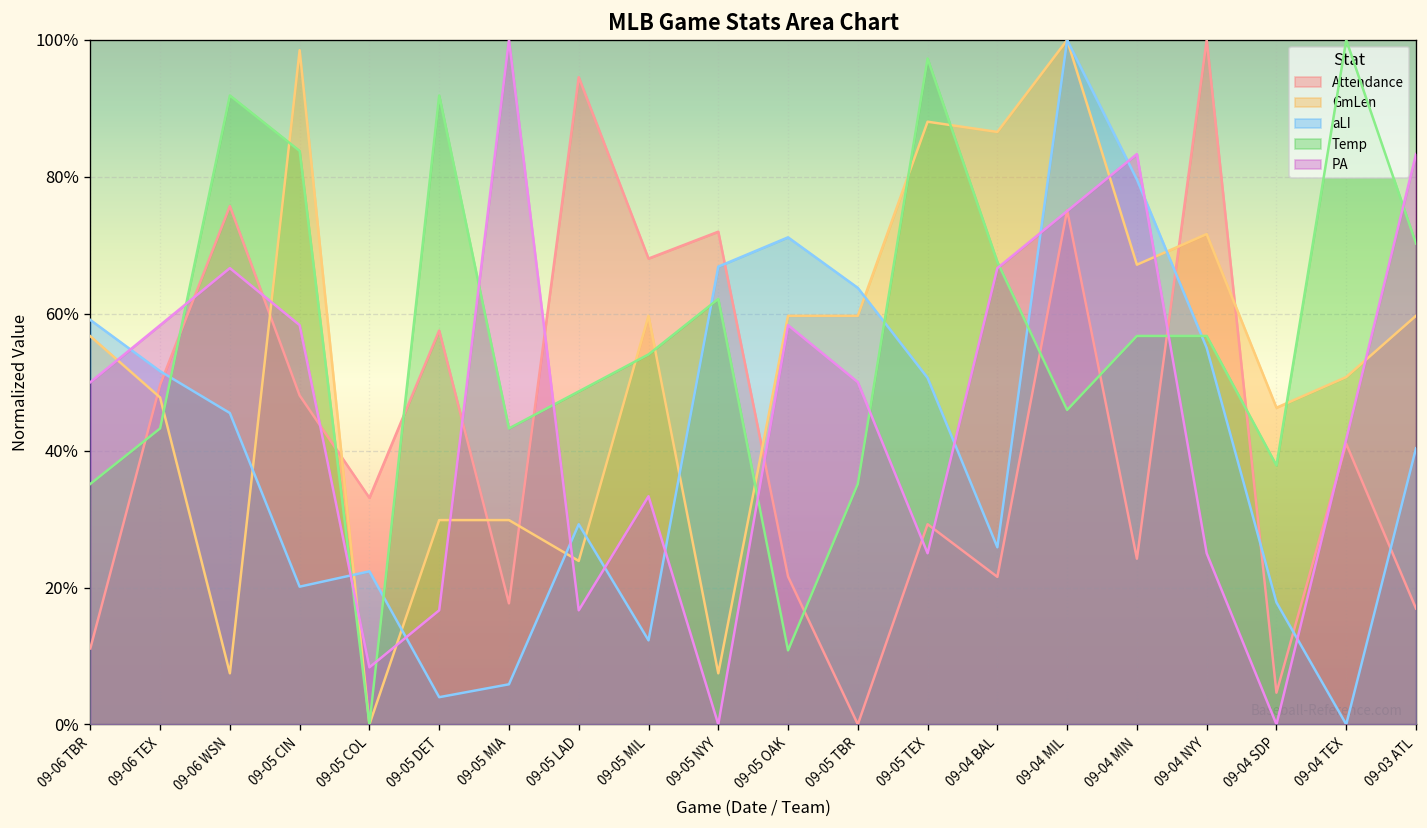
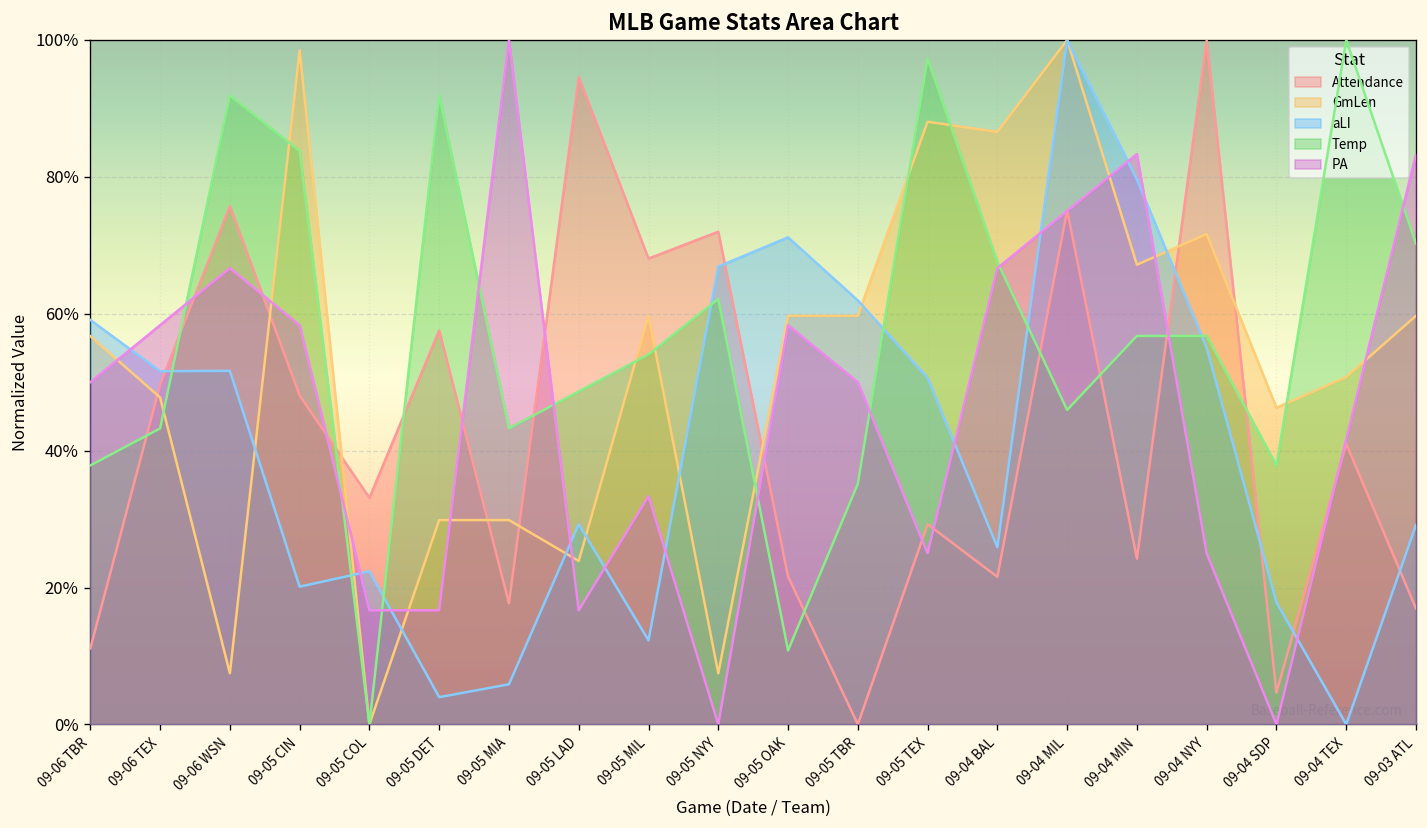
Temp, 09-06 TBR: 35% -> 38%
aLI, 09-06 WSN: 45% -> 52%
PA, 09-05 COL: 8% -> 17%
aLI, 09-05 TBR: 64% -> 62%
aLI, 09-03 ATL: 40% -> 29%
